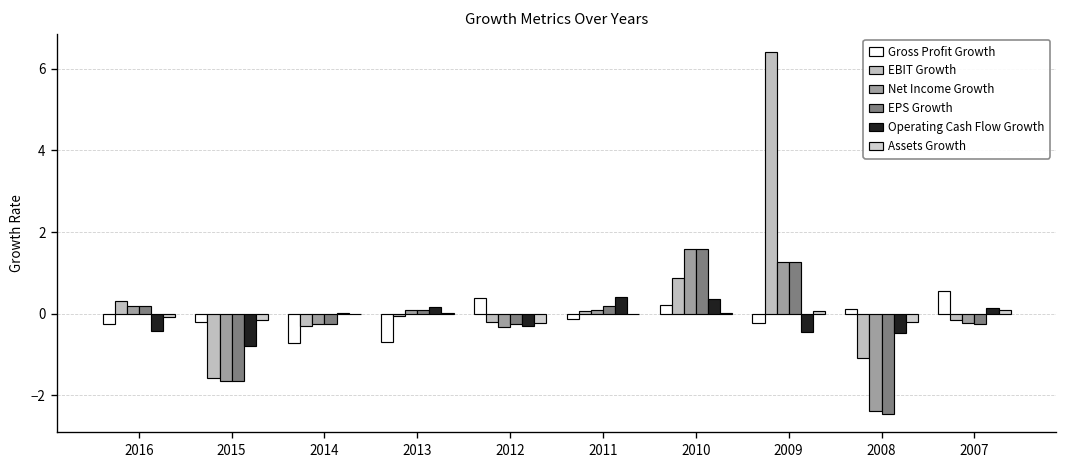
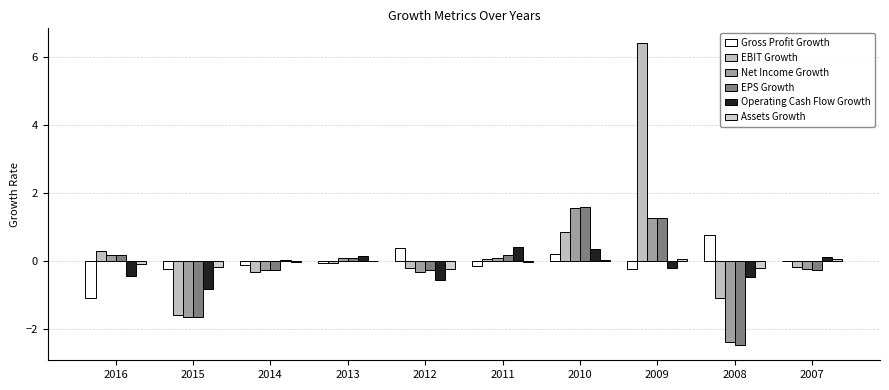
Gross Profit Growth, 2016: -0.2 -> -1.1
Gross Profit Growth, 2014: -0.7 -> -0.1
Gross Profit Growth, 2013: -0.7 -> 0.0
Operating Cash Flow Growth, 2012: -0.3 -> -0.6
Operating Cash Flow Growth, 2009: -0.4 -> -0.2
Gross Profit Growth, 2008: 0.1 -> 0.8
Gross Profit Growth, 2007: 0.6 -> 0.0
